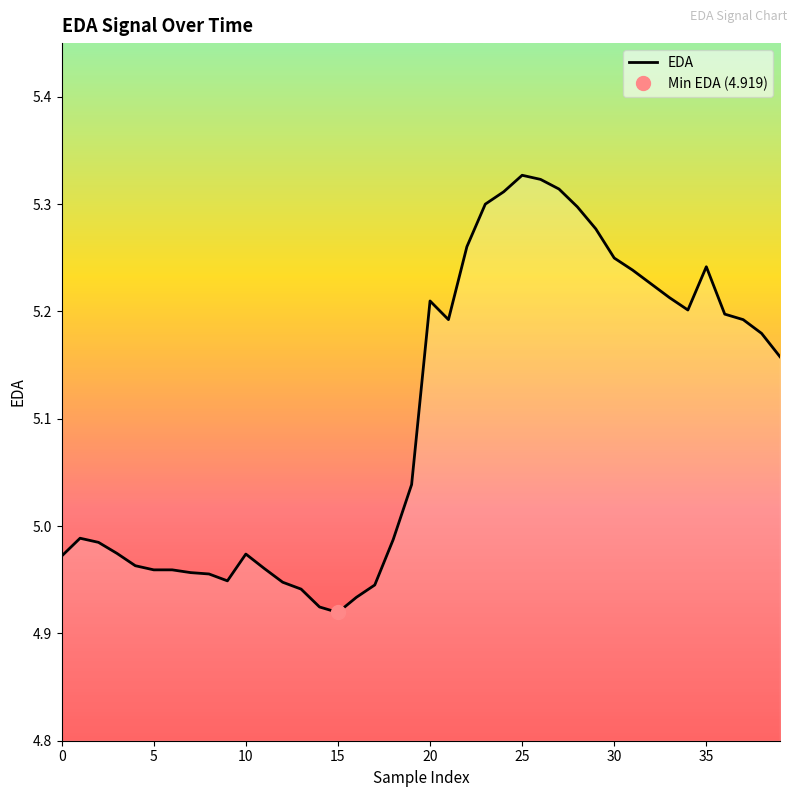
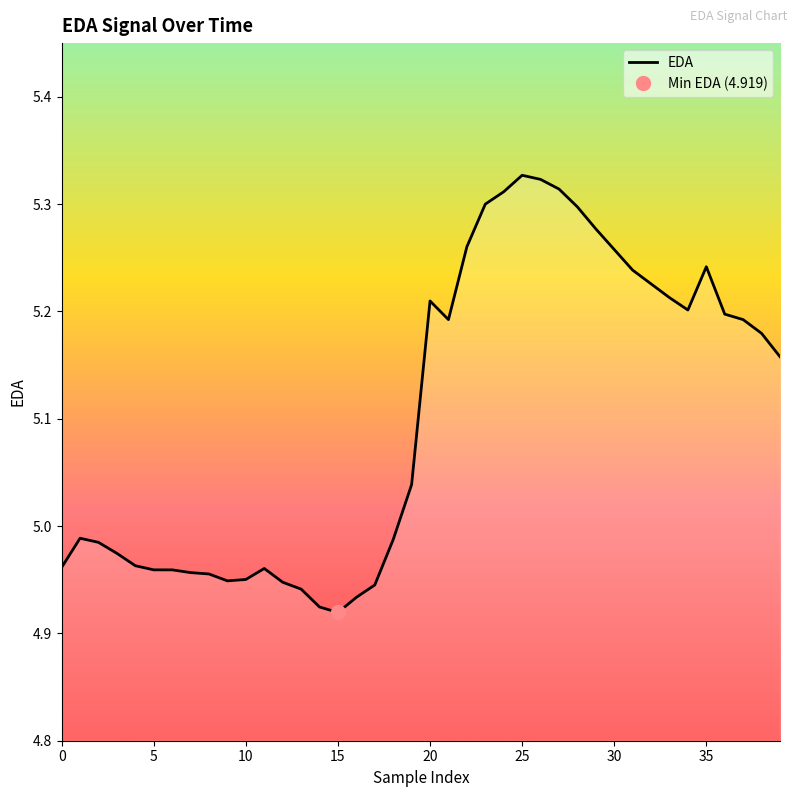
EDA, 0: 4.972 -> 4.962
EDA, 10: 4.974 -> 4.950
EDA, 30: 5.250 -> 5.258
